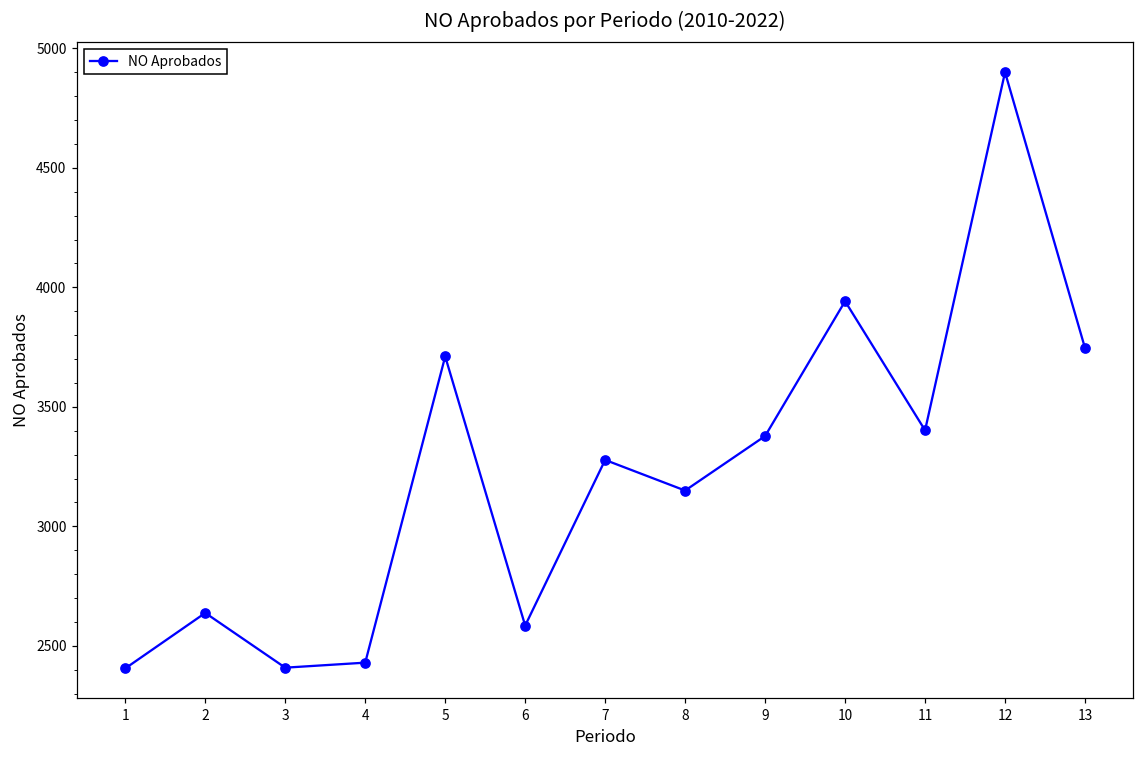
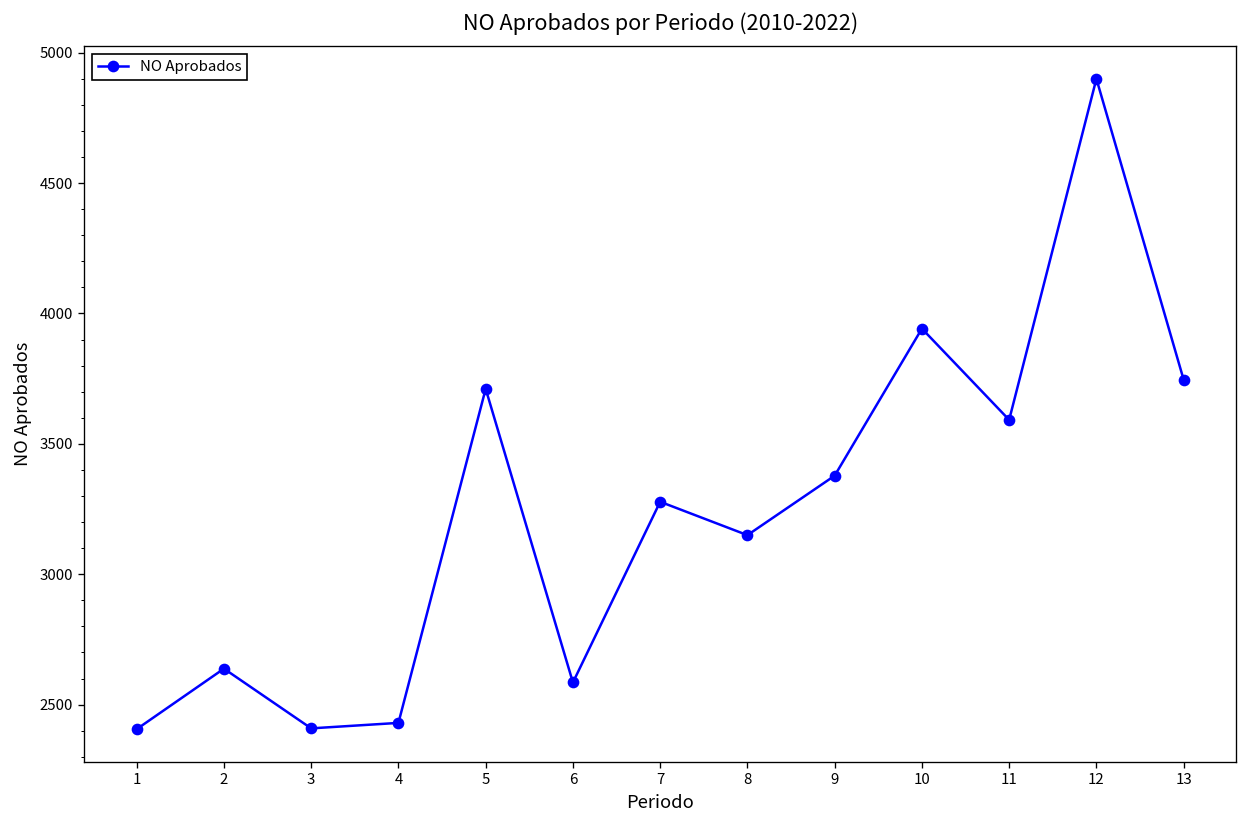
11: 3400 -> 3590
